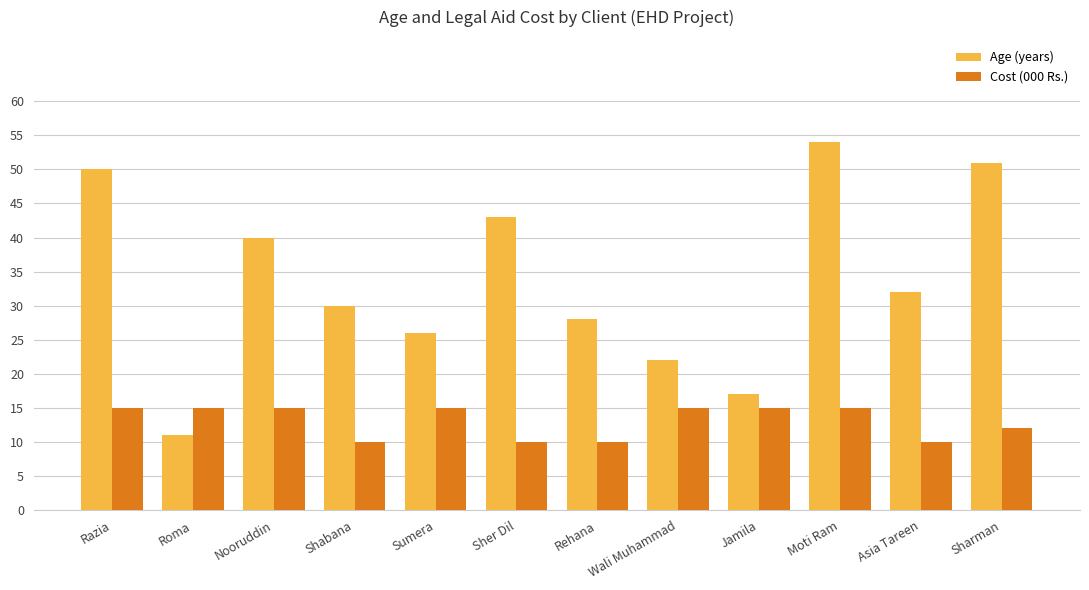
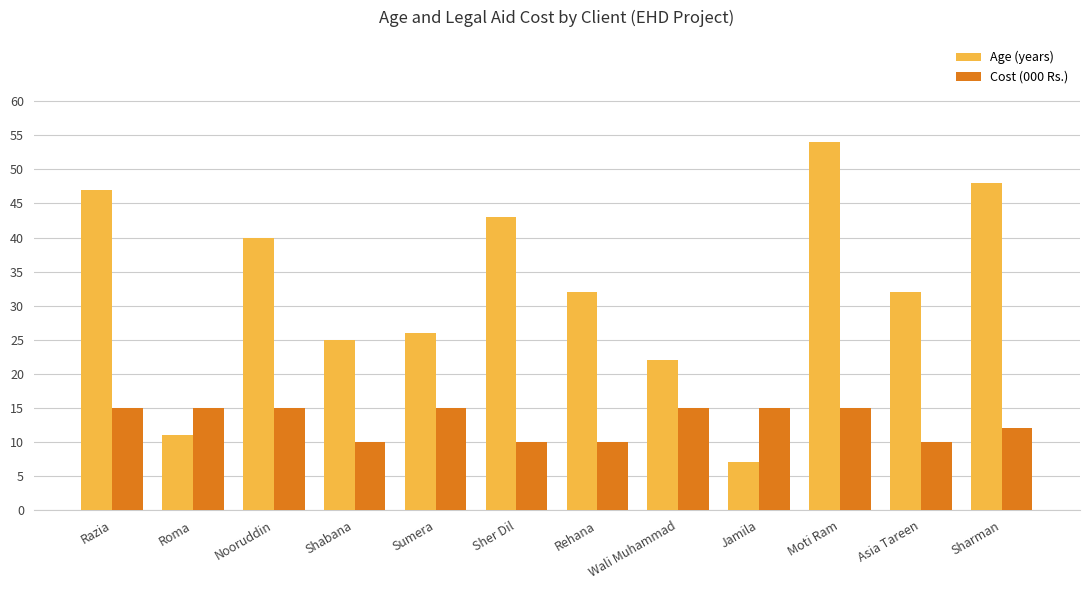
Age (years), Razia: 50 -> 47
Age (years), Shabana: 30 -> 25
Age (years), Rehana: 28 -> 32
Age (years), Jamila: 17 -> 7
Age (years), Sharman: 51 -> 48
